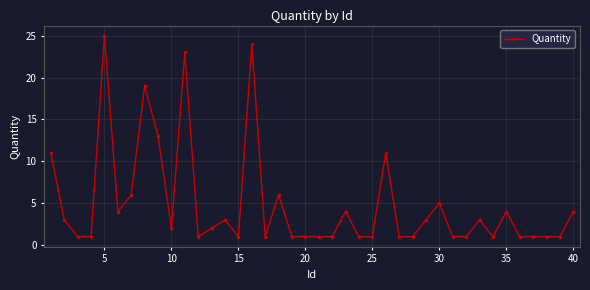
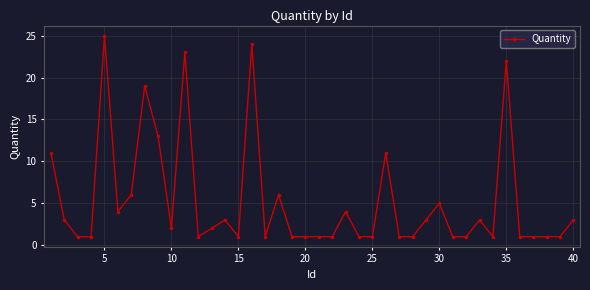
35: 4 -> 22
40: 4 -> 3
